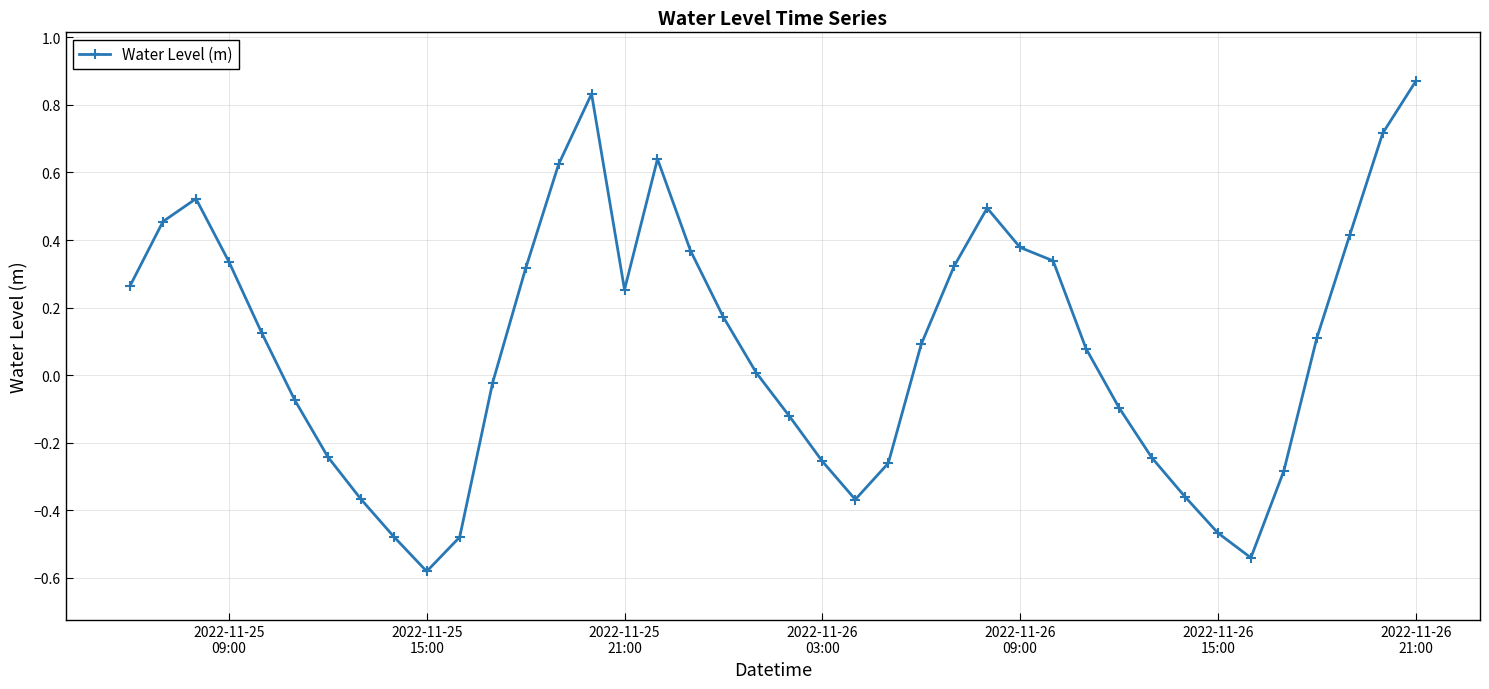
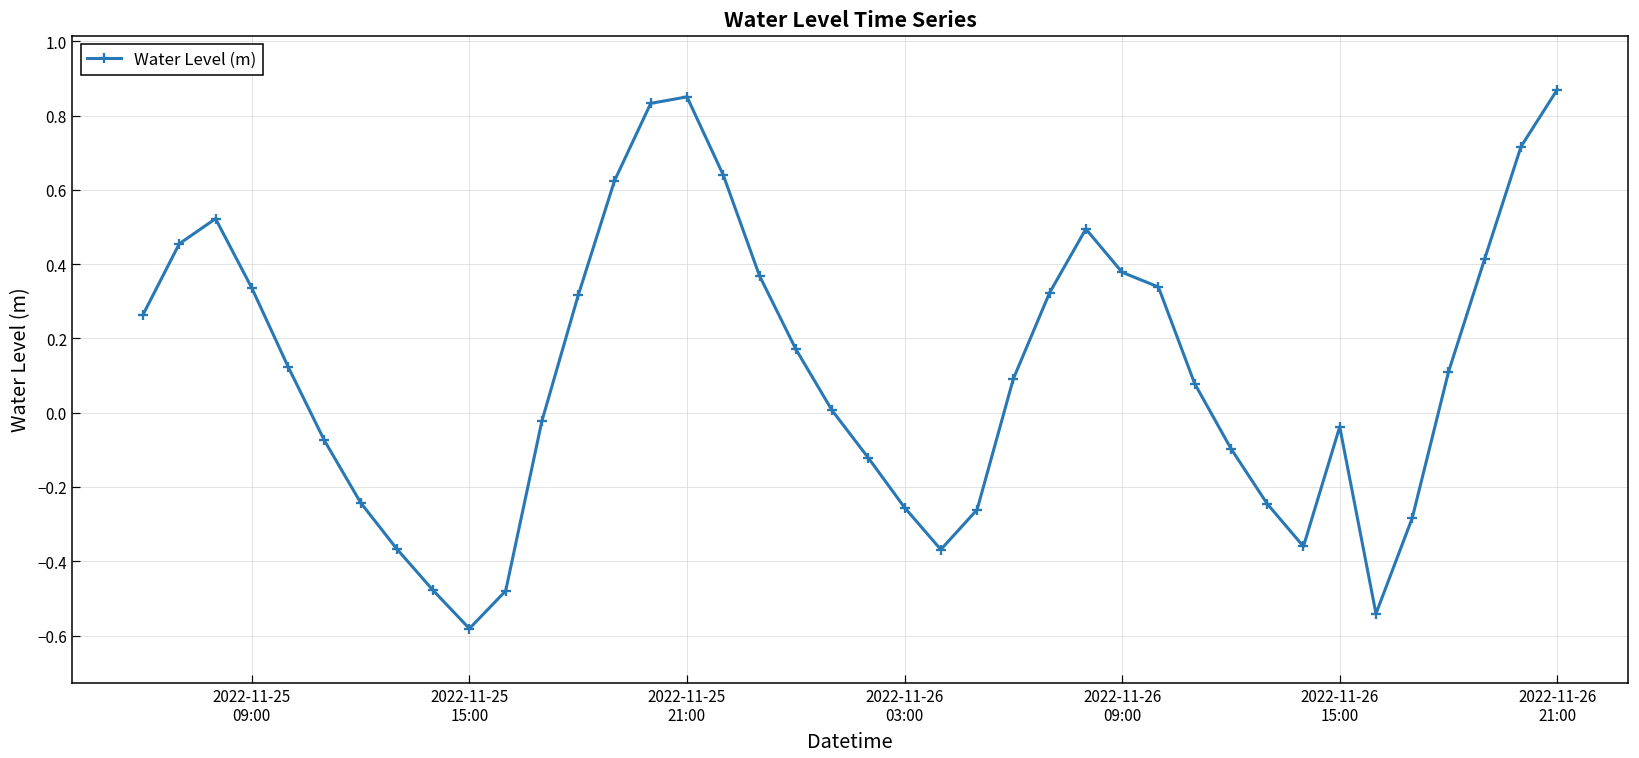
2022-11-25 21:00: 0.25 -> 0.85
2022-11-26 15:00: -0.47 -> -0.04
